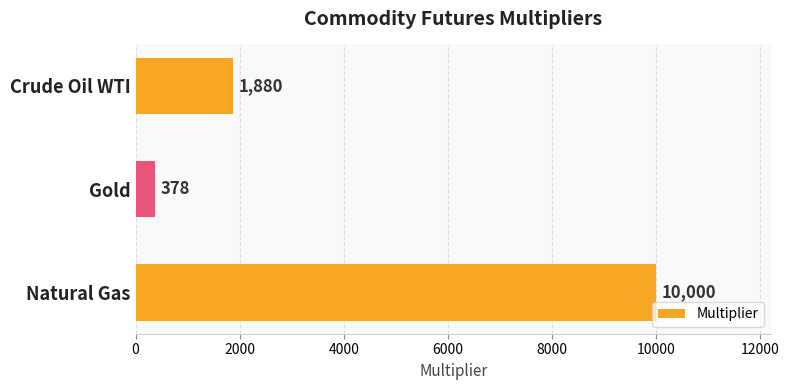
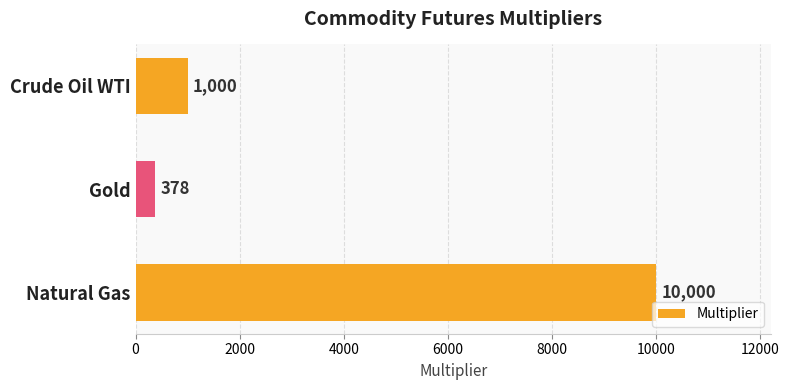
Crude Oil WTI: 1,880 -> 1,000
